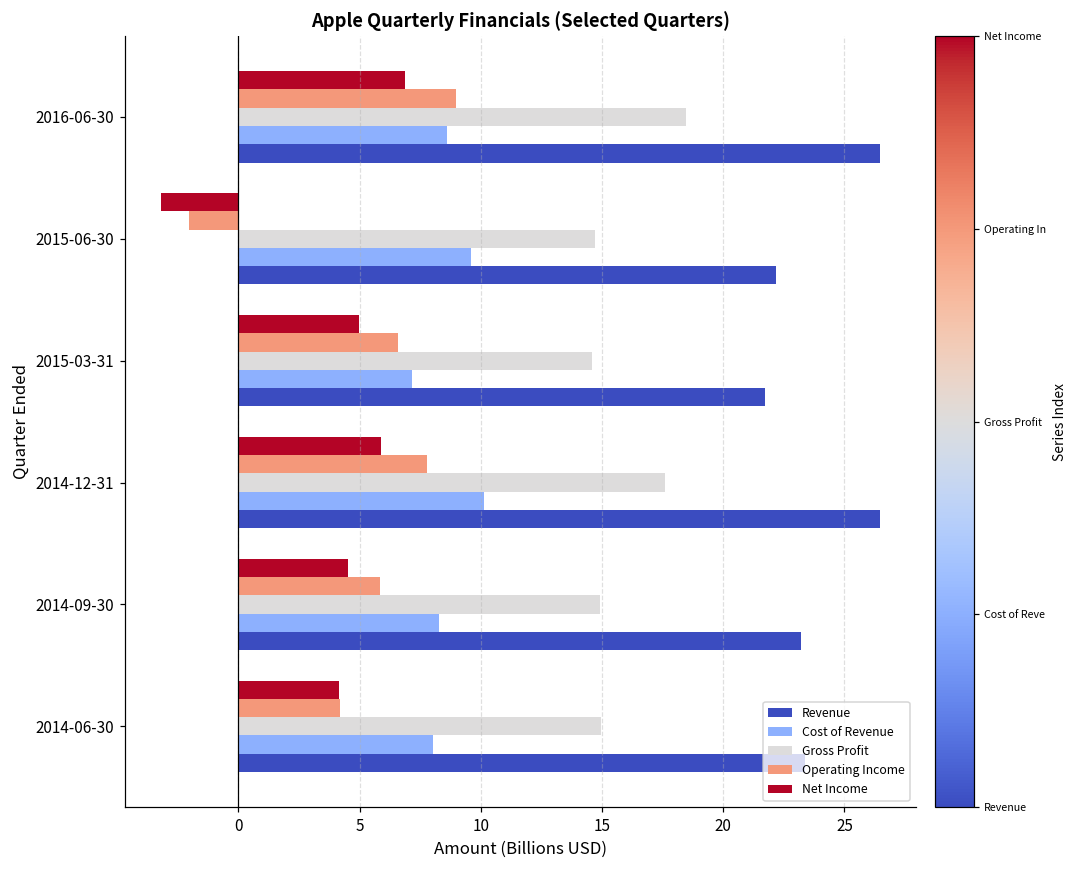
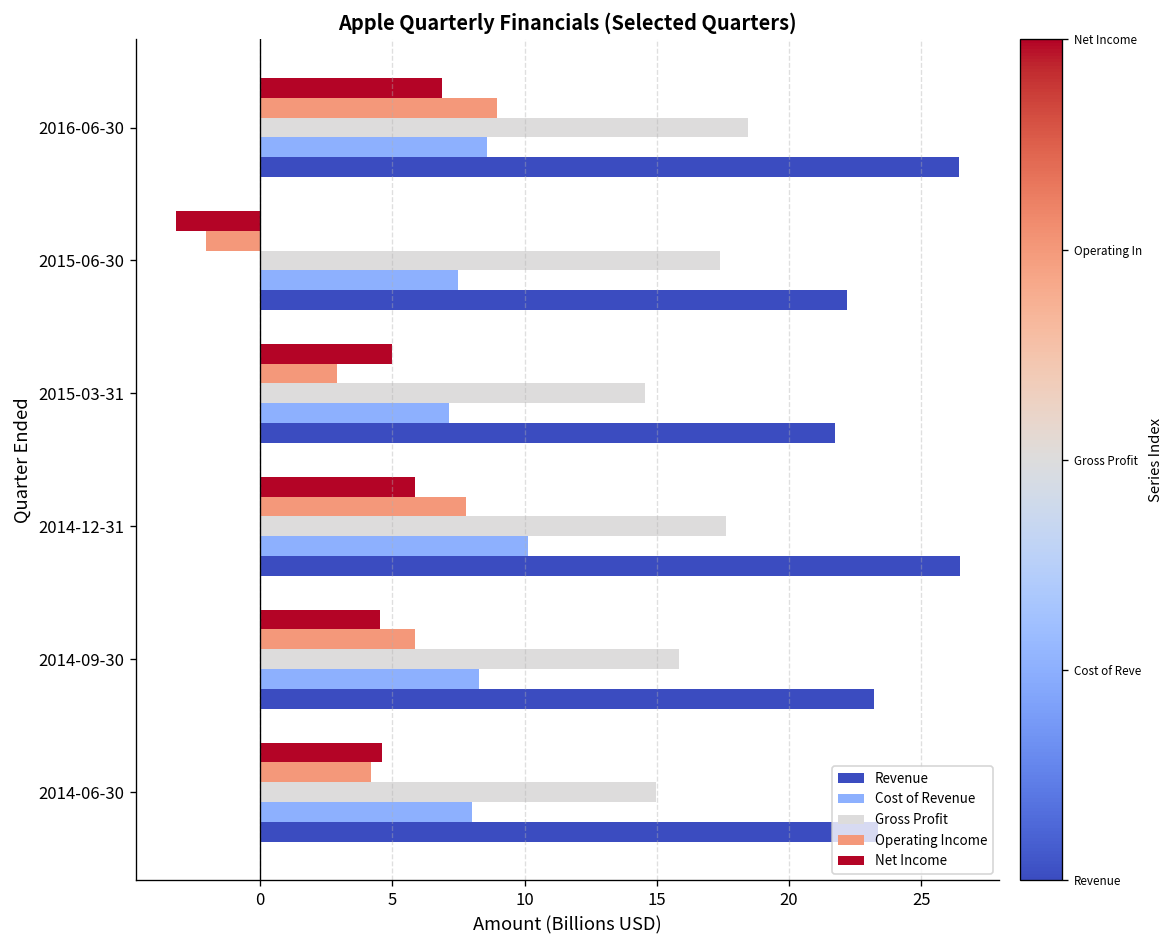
Gross Profit, 2015-06-30: 14.7 -> 17.4
Cost of Revenue, 2015-06-30: 9.6 -> 7.5
Operating Income, 2015-03-31: 6.6 -> 2.9
Gross Profit, 2014-09-30: 14.9 -> 15.8
Net Income, 2014-06-30: 4.2 -> 4.6
